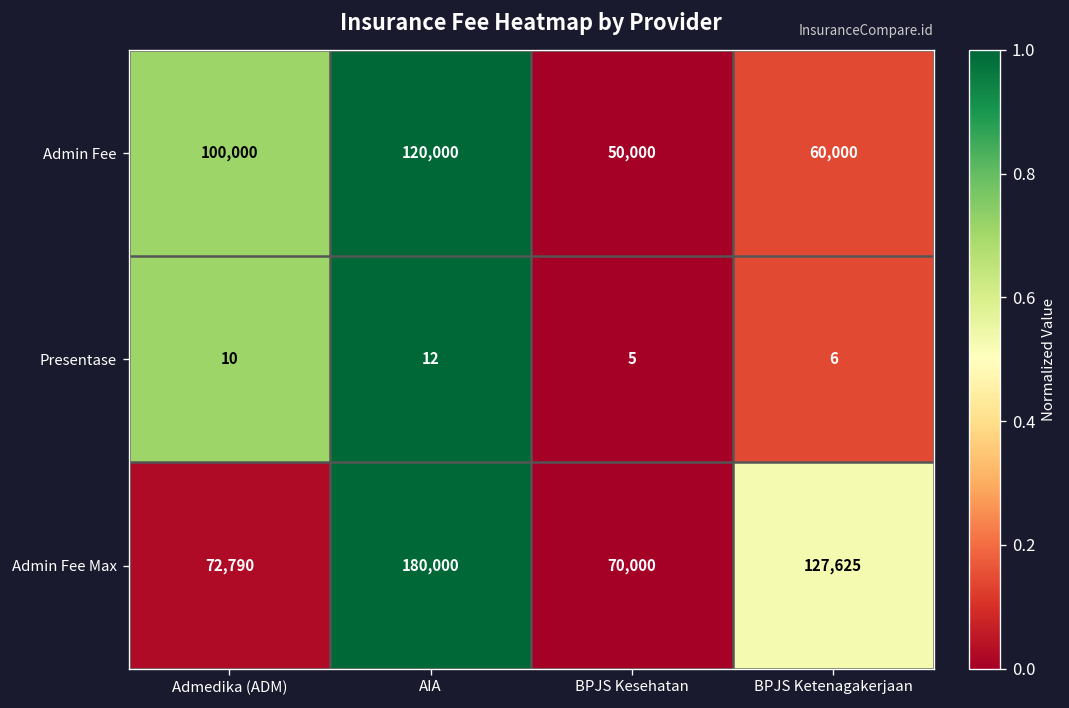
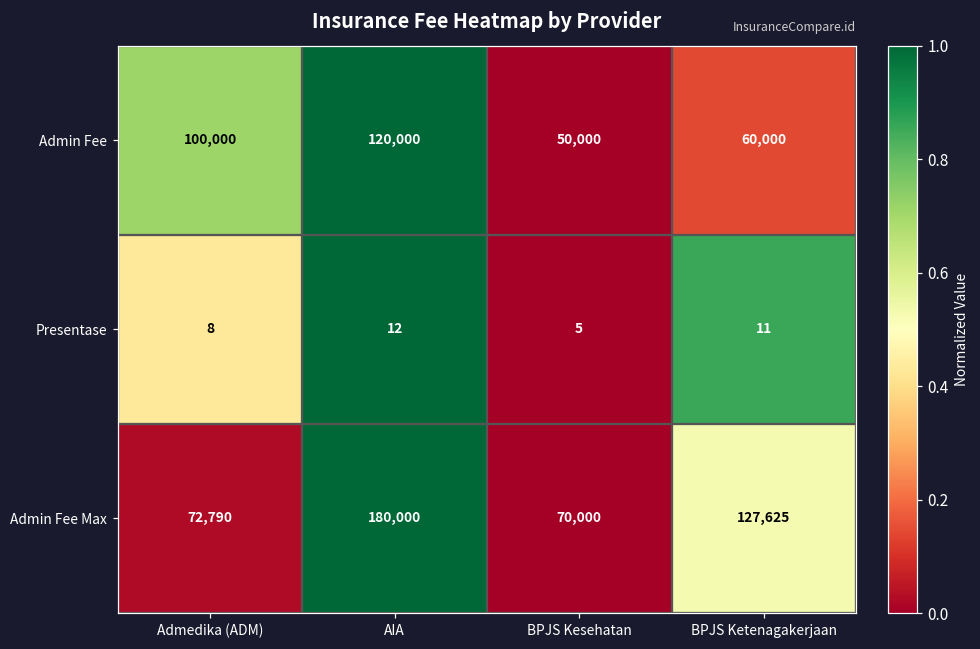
Presentase, Admedika (ADM): 10 -> 8
Presentase, BPJS Ketenagakerjaan: 6 -> 11
